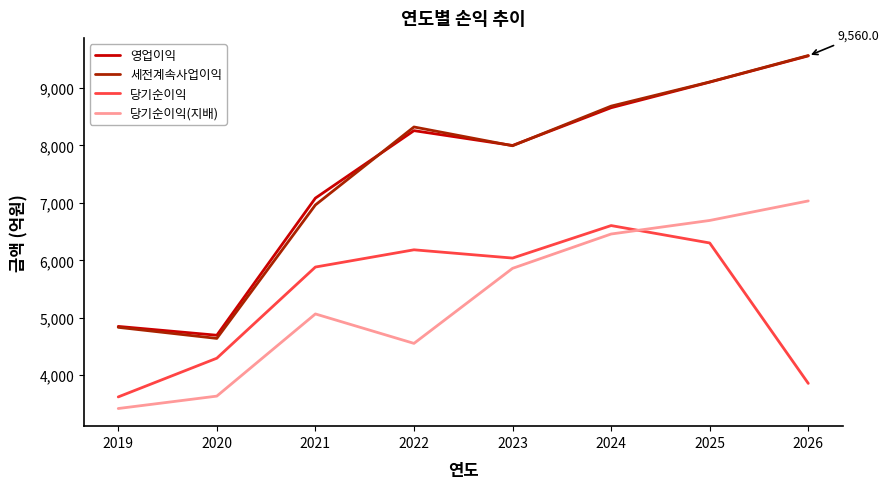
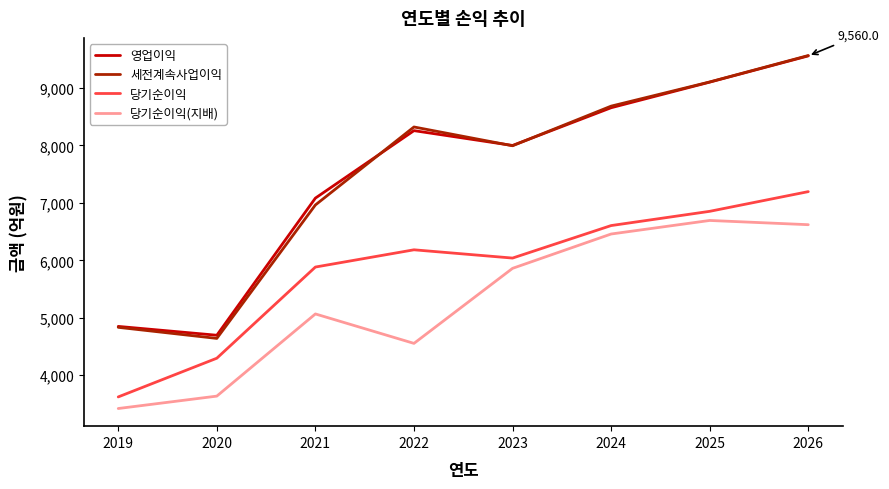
당기순이익, 2025: 6,300 -> 6,900
당기순이익, 2026: 3,900 -> 7,200
당기순이익(지배), 2026: 7,000 -> 6,600
